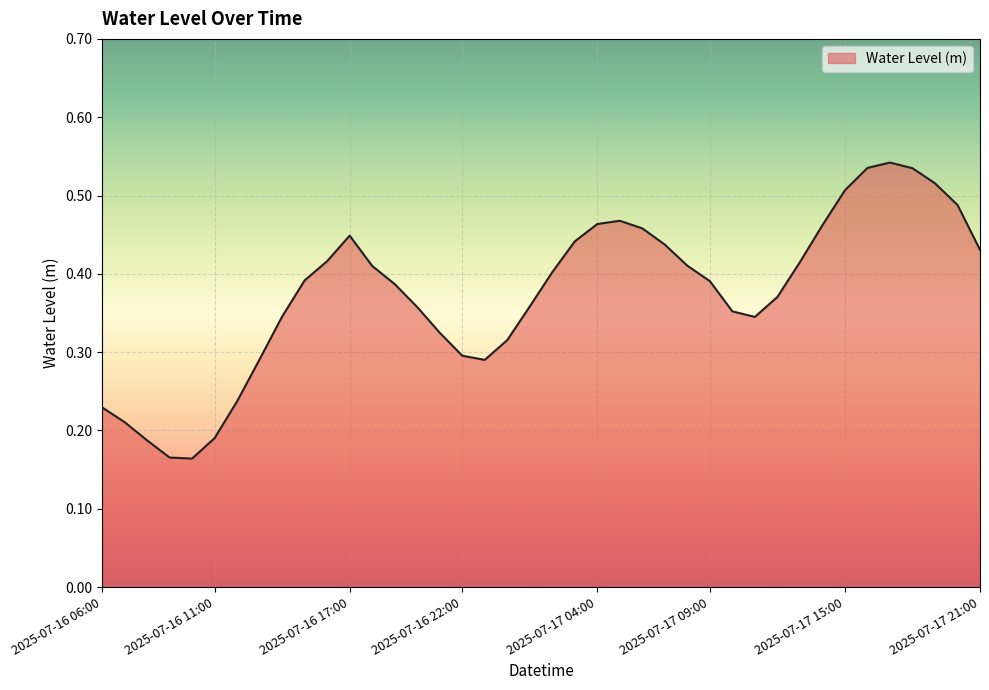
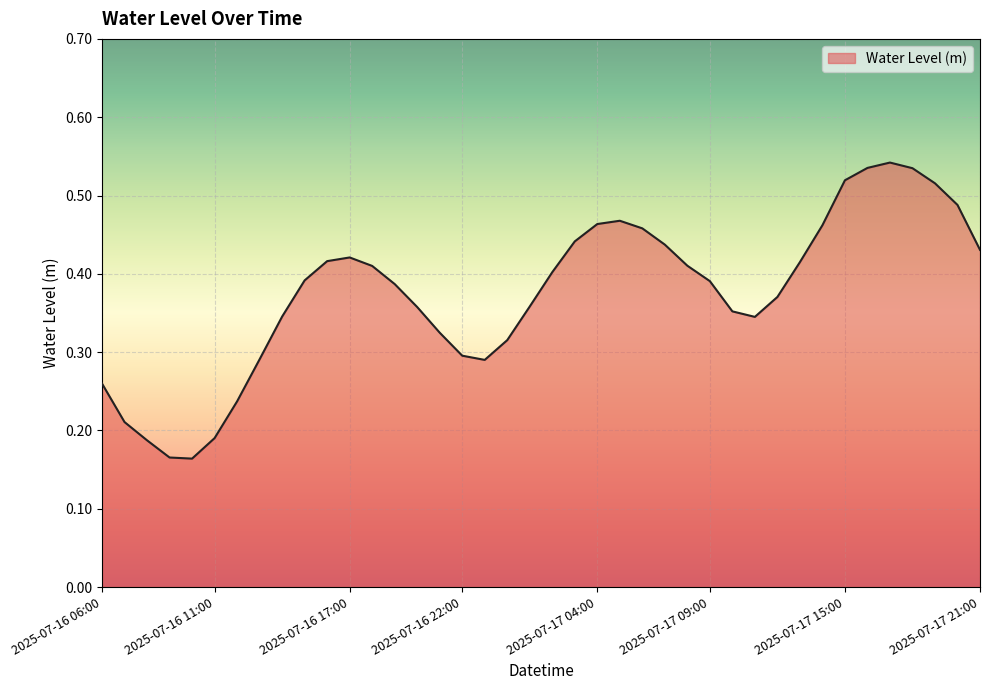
2025-07-16 06:00: 0.23 -> 0.26
2025-07-16 17:00: 0.45 -> 0.42
2025-07-17 15:00: 0.51 -> 0.52
